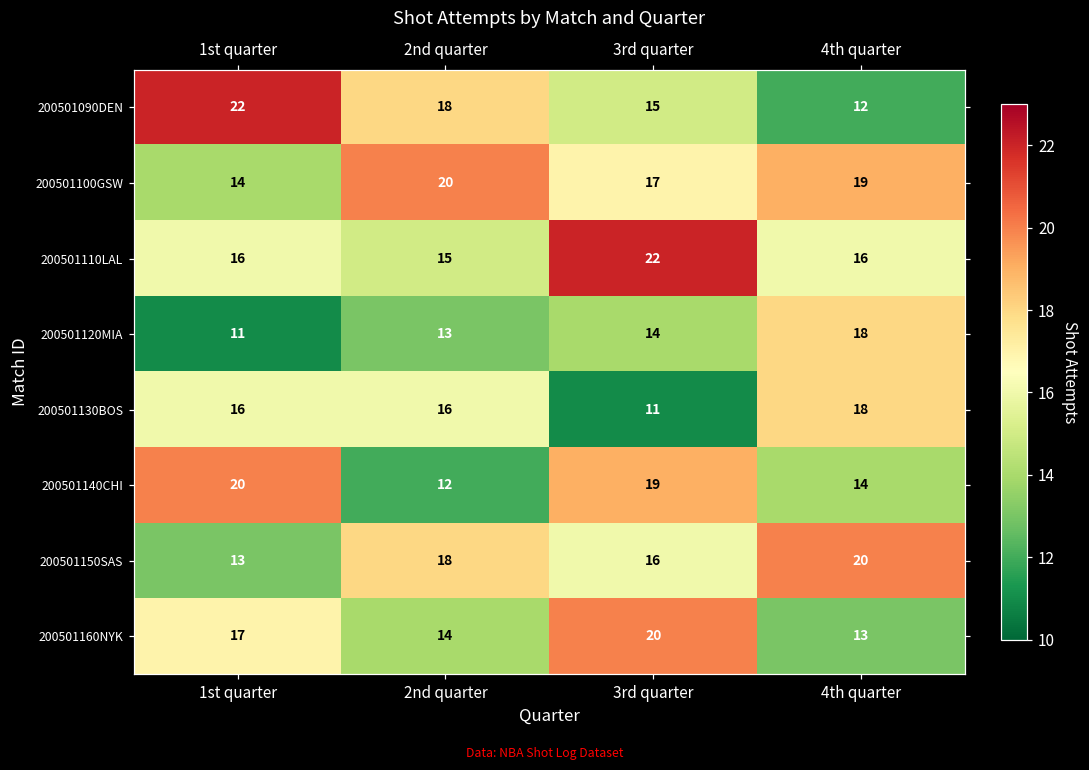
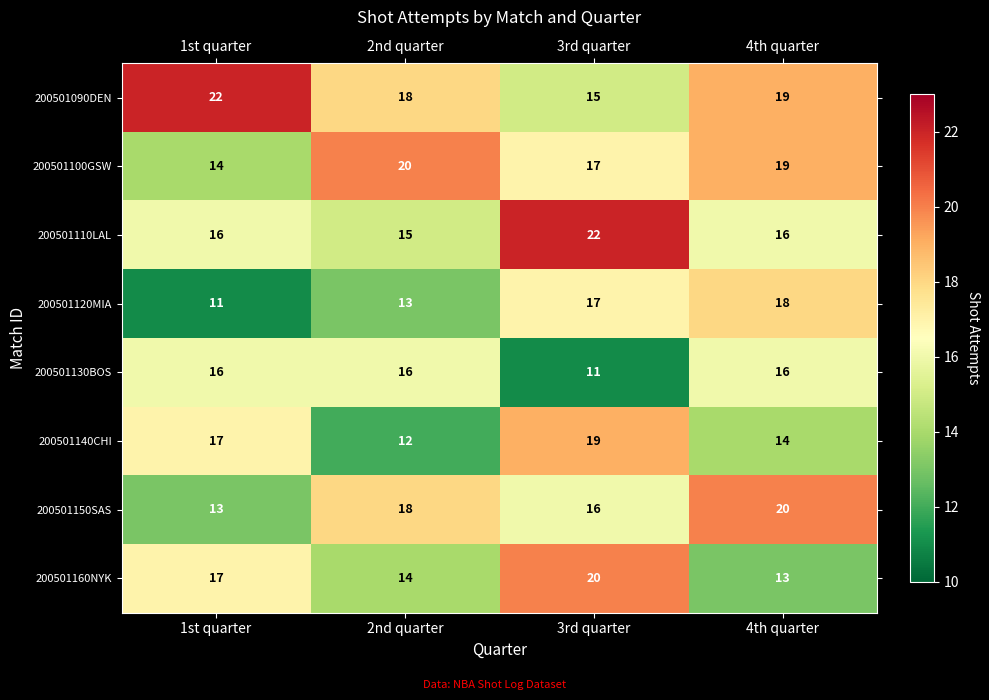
200501090DEN, 4th quarter: 12 -> 19
200501120MIA, 3rd quarter: 14 -> 17
200501130BOS, 4th quarter: 18 -> 16
200501140CHI, 1st quarter: 20 -> 17
